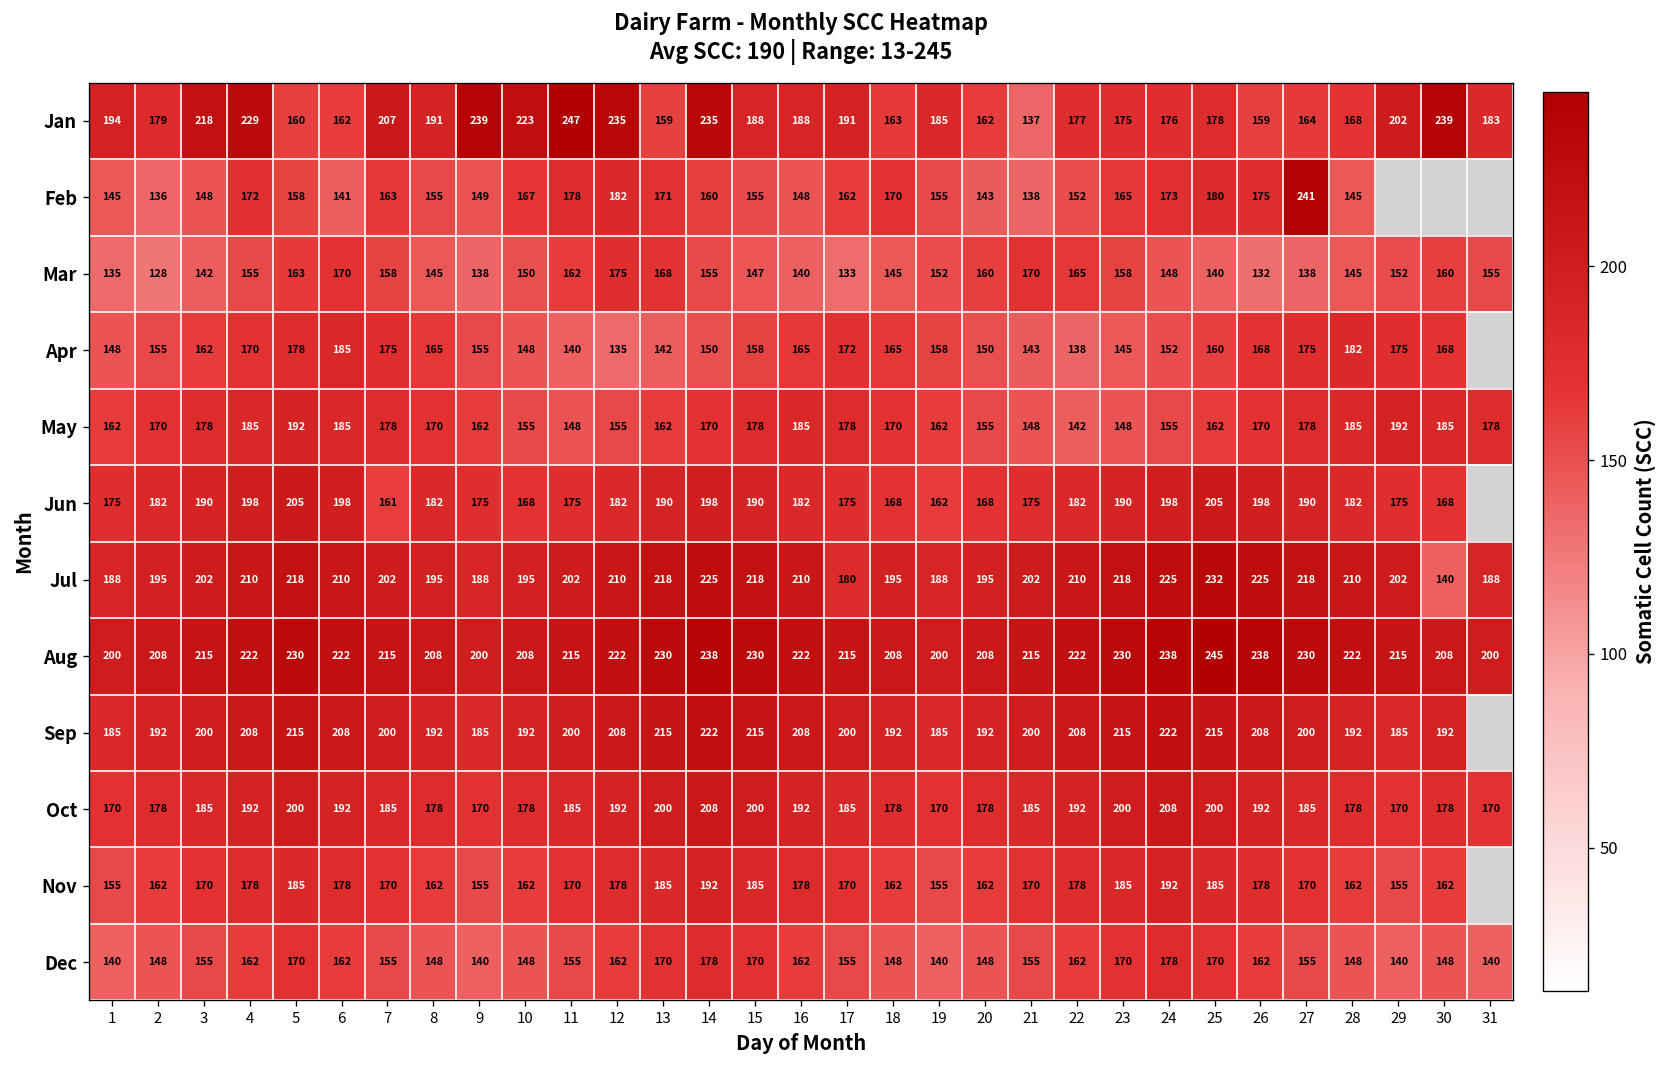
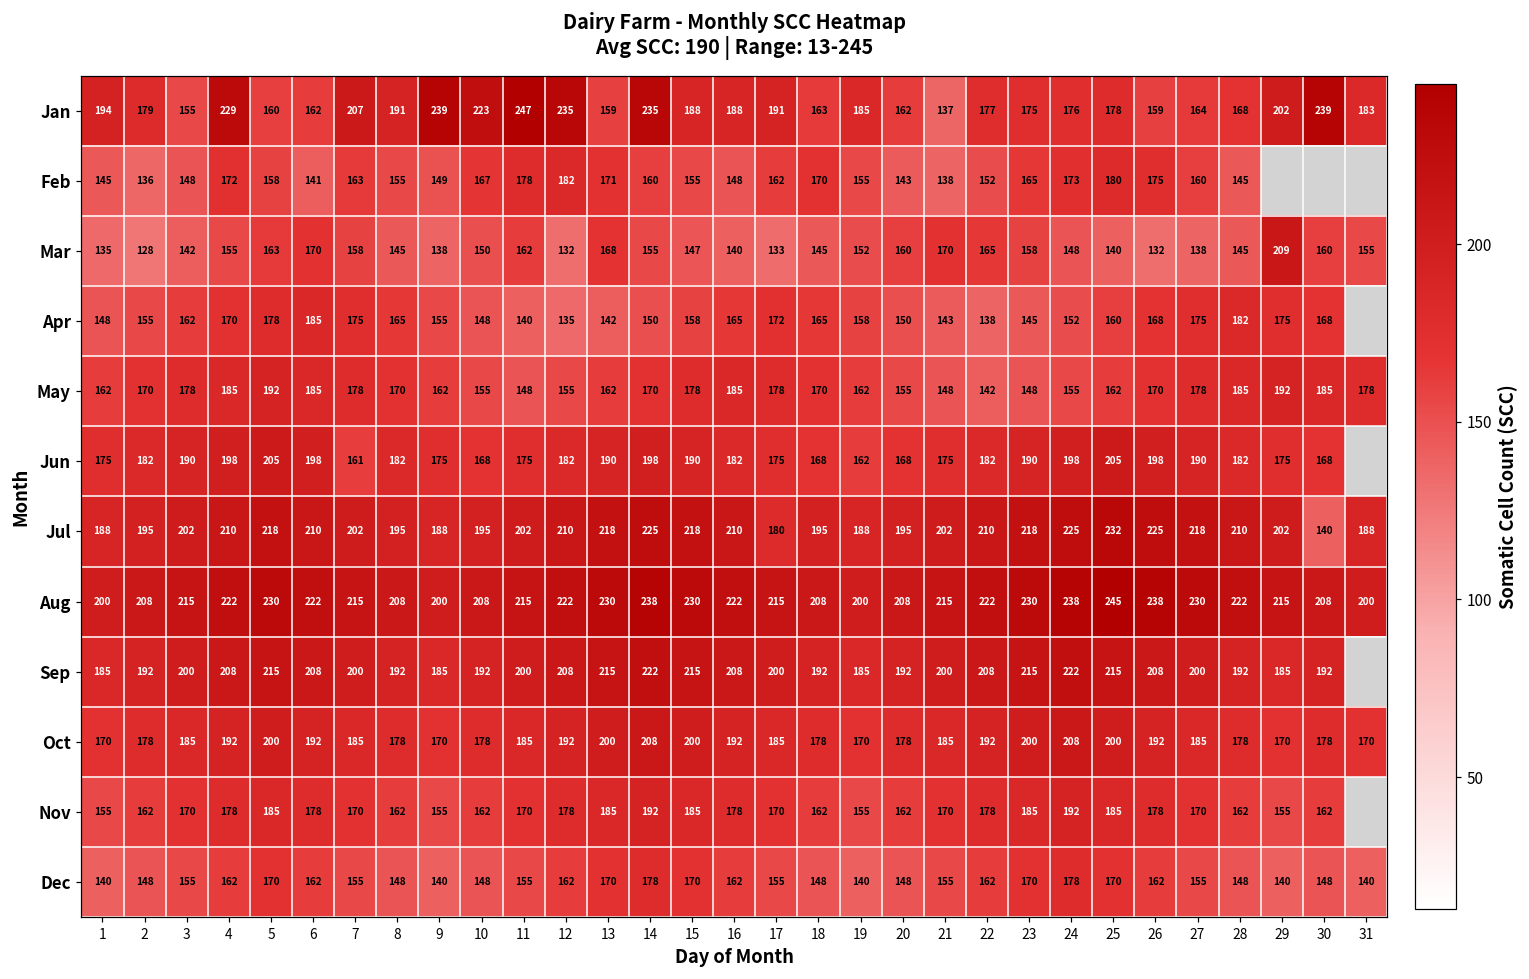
Jan, 3: 218 -> 155
Feb, 27: 241 -> 160
Mar, 12: 175 -> 132
Mar, 29: 152 -> 209
